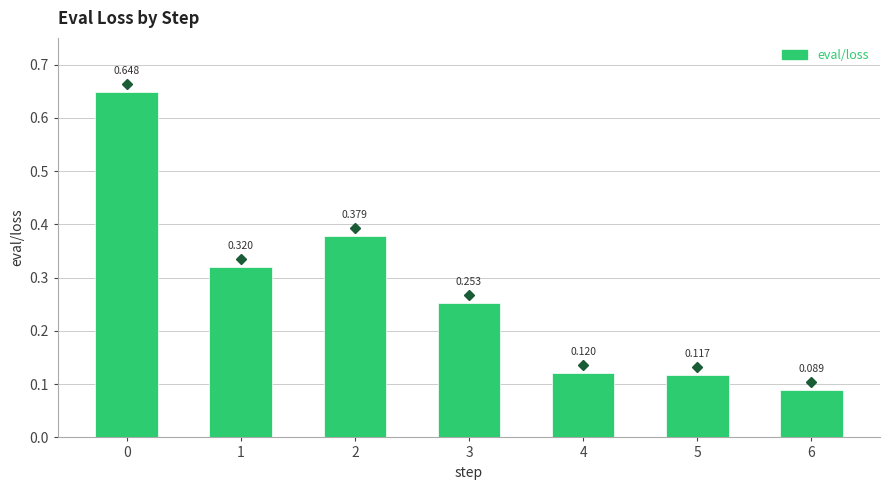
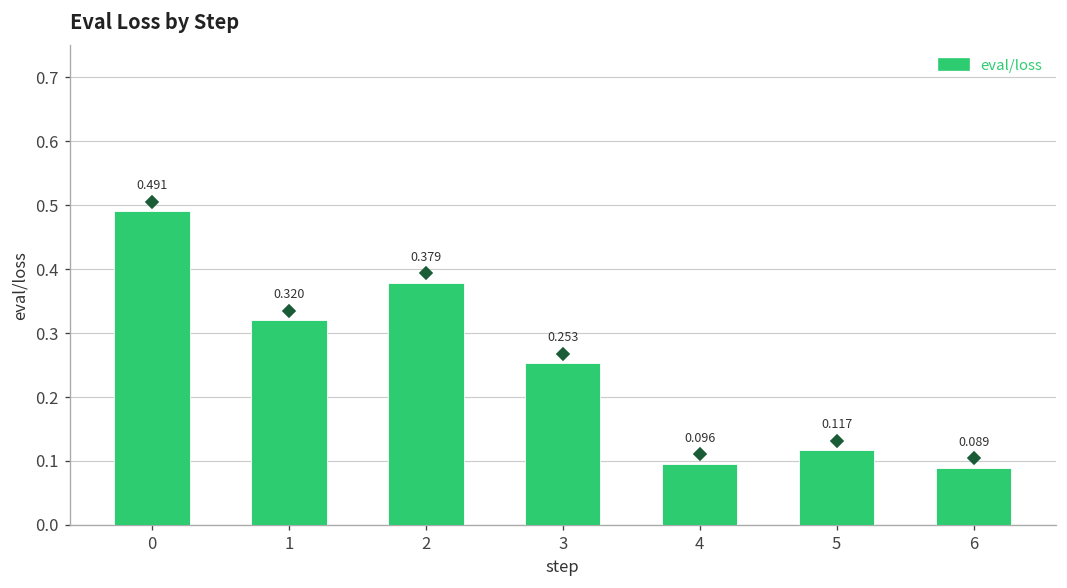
eval/loss, 0: 0.648 -> 0.491
eval/loss, 4: 0.120 -> 0.096
